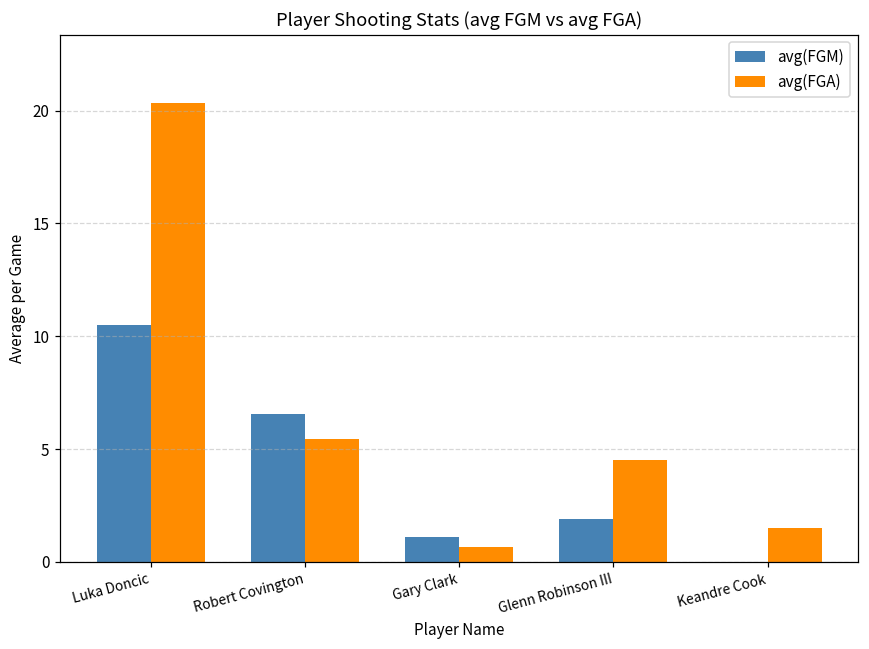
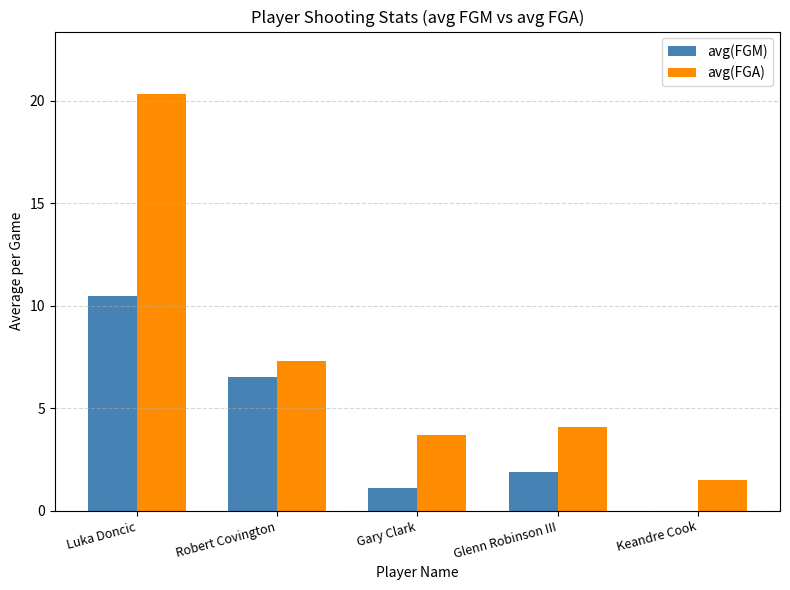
avg(FGA), Robert Covington: 5.5 -> 7.3
avg(FGA), Gary Clark: 0.6 -> 3.7
avg(FGA), Glenn Robinson III: 4.5 -> 4.1
